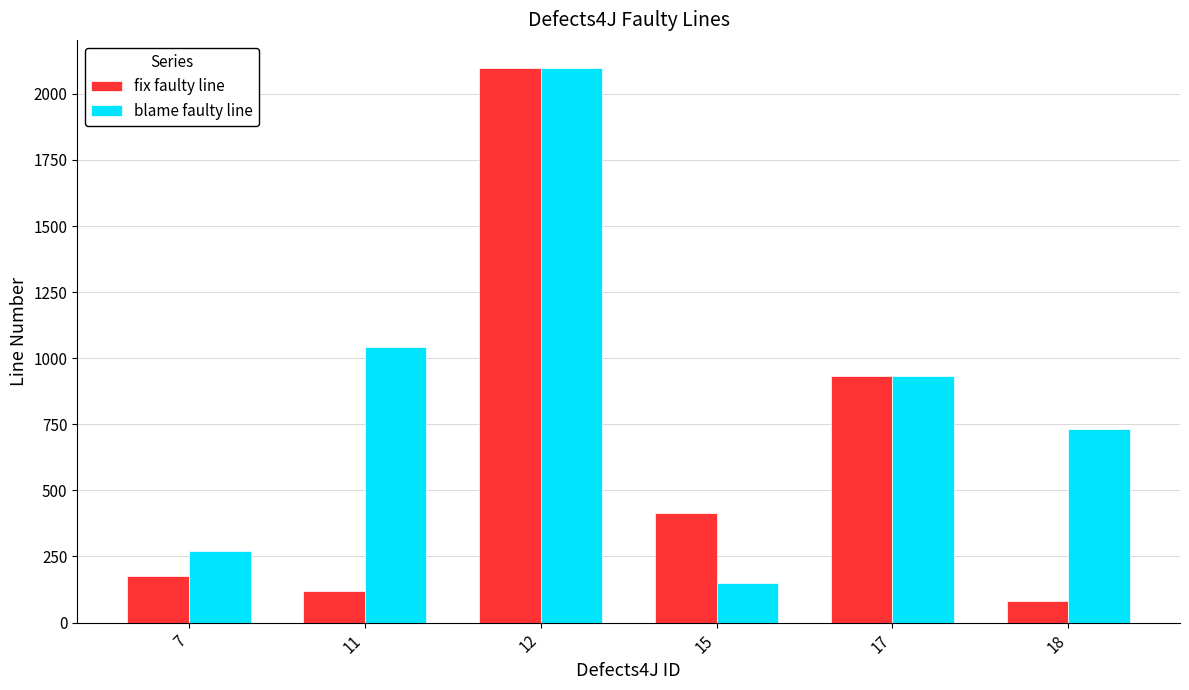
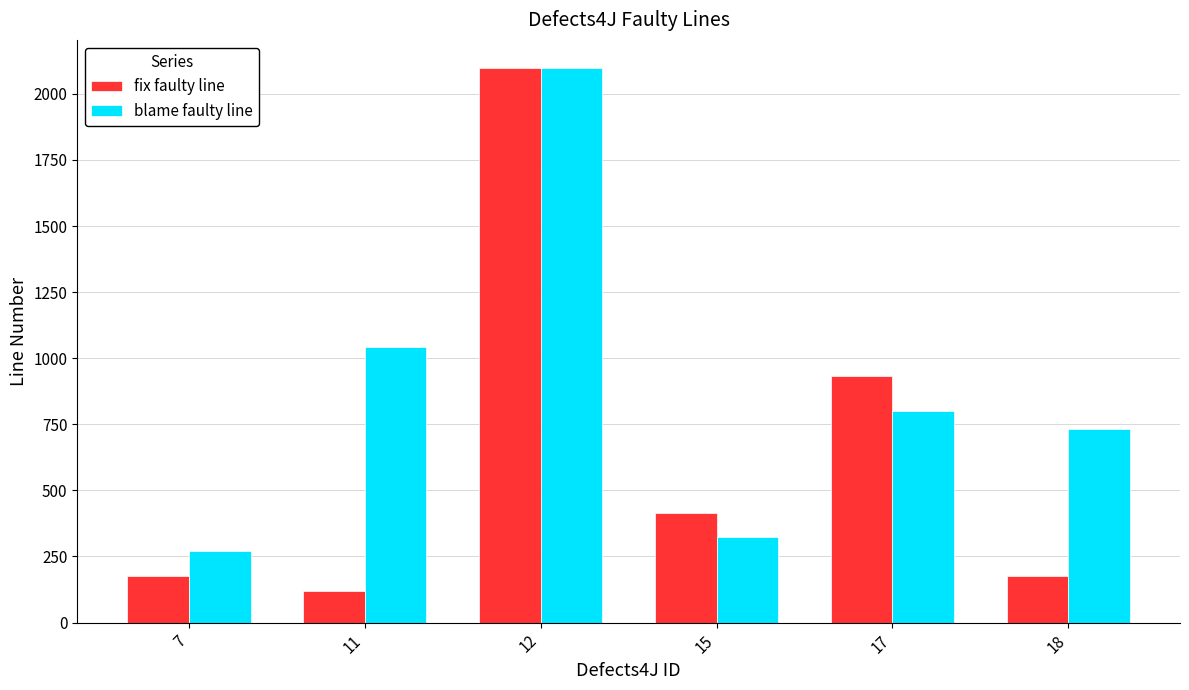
blame faulty line, 15: 150 -> 330
blame faulty line, 17: 930 -> 800
fix faulty line, 18: 80 -> 180
